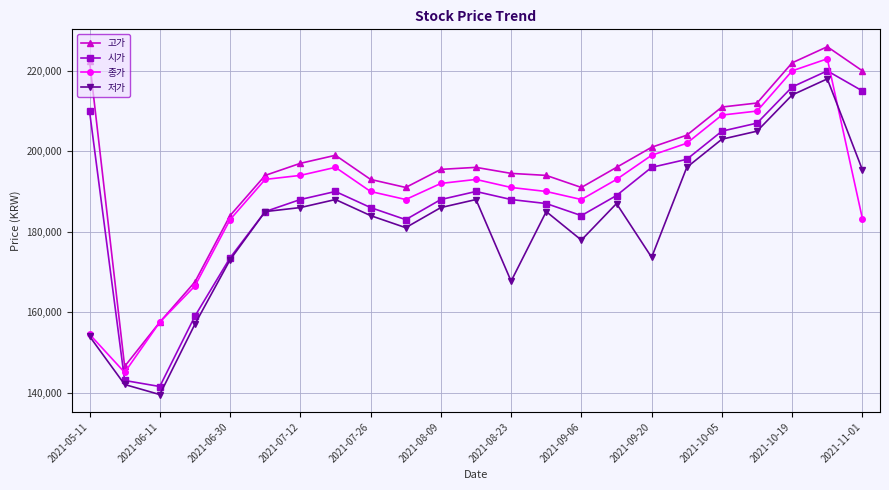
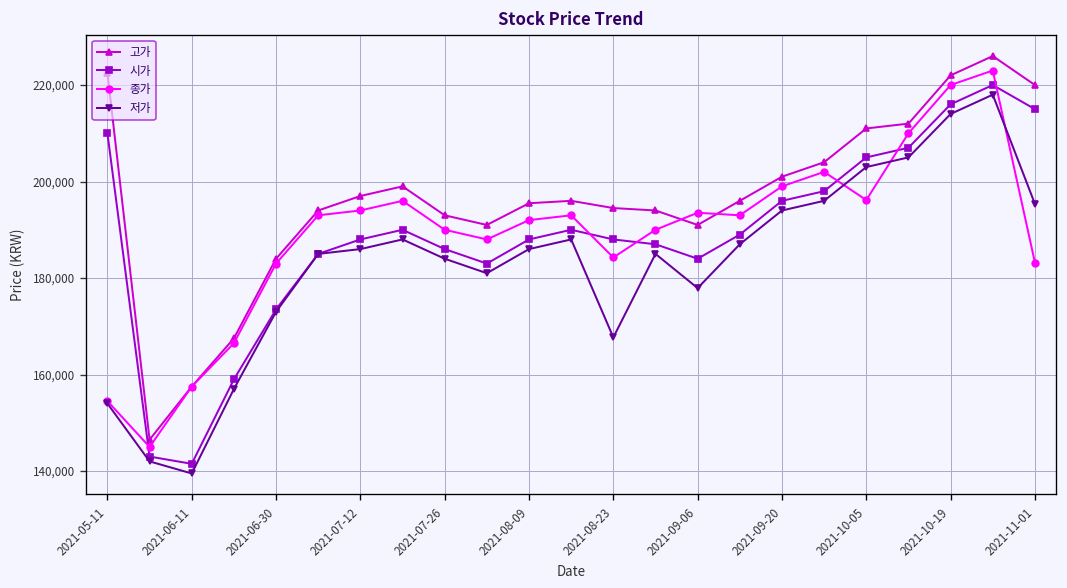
종가, 2021-08-23: 191,000 -> 184,000
종가, 2021-09-06: 188,000 -> 194,000
저가, 2021-09-20: 174,000 -> 194,000
종가, 2021-10-05: 209,000 -> 196,000
